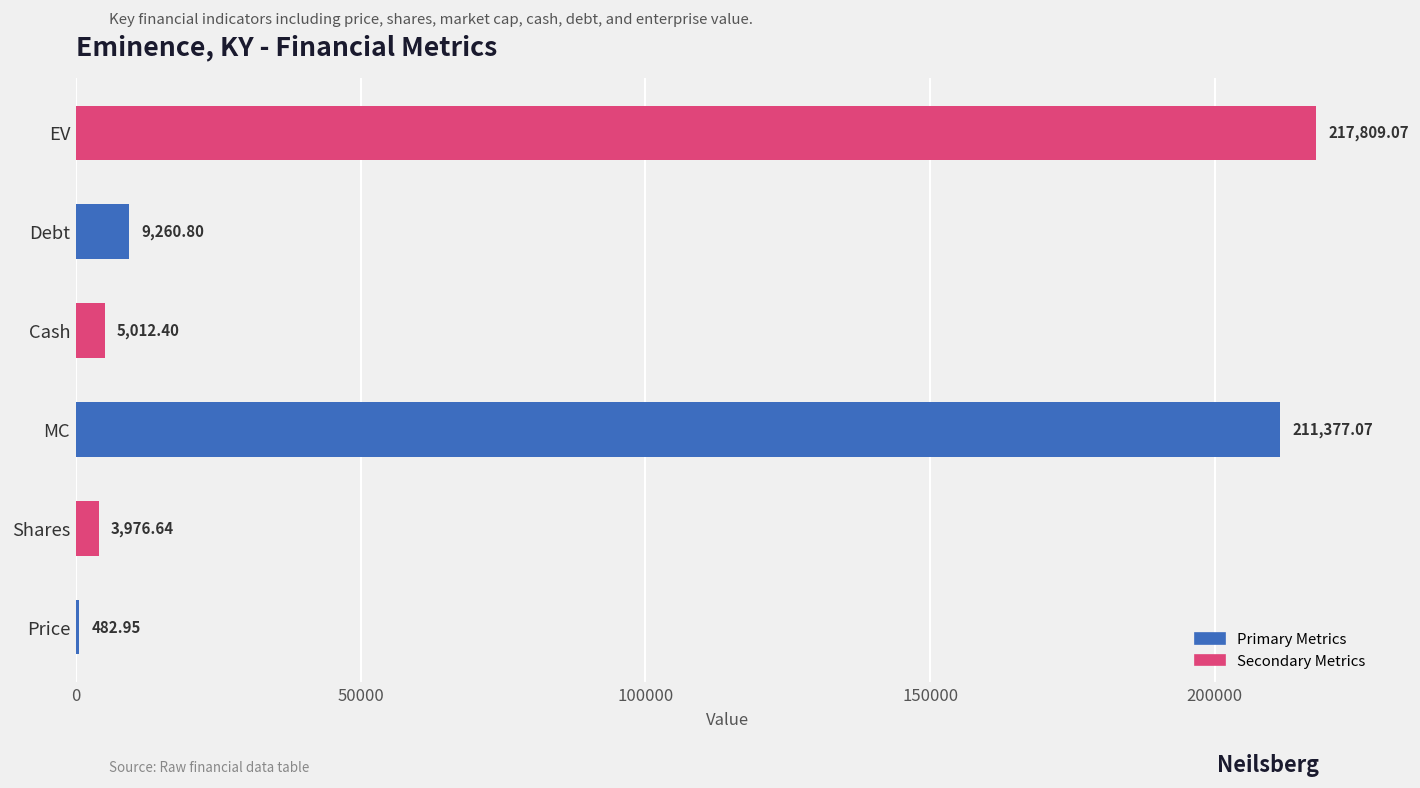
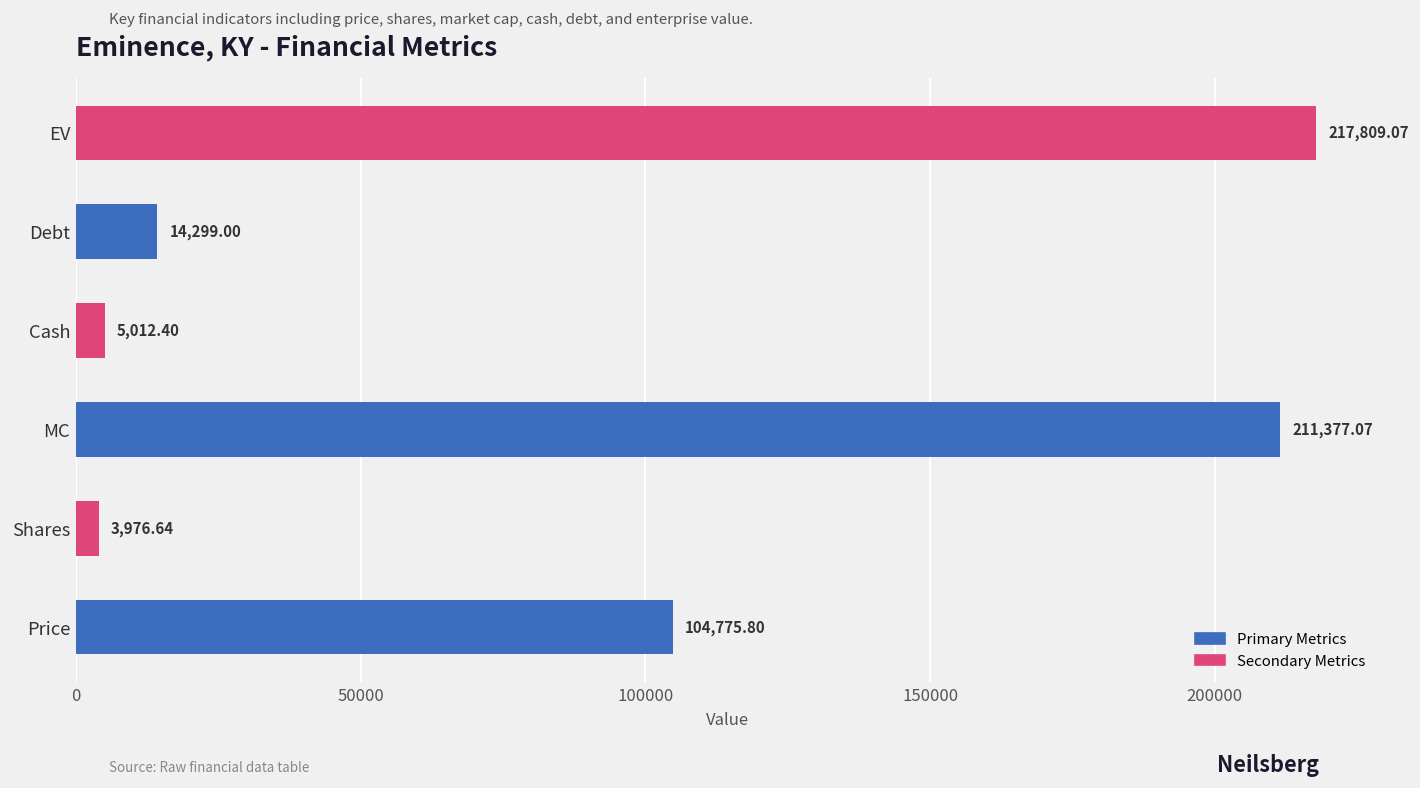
Debt: 9,260.80 -> 14,299.00
Price: 482.95 -> 104,775.80
